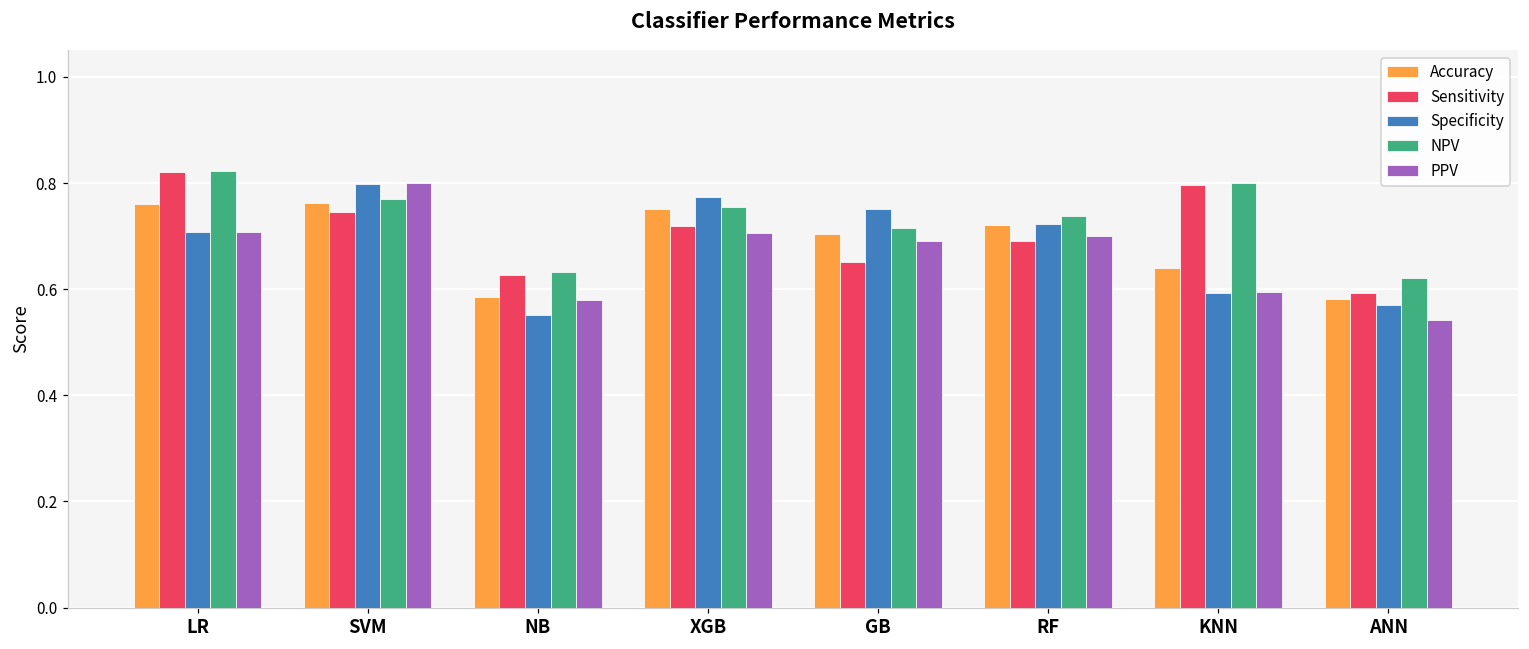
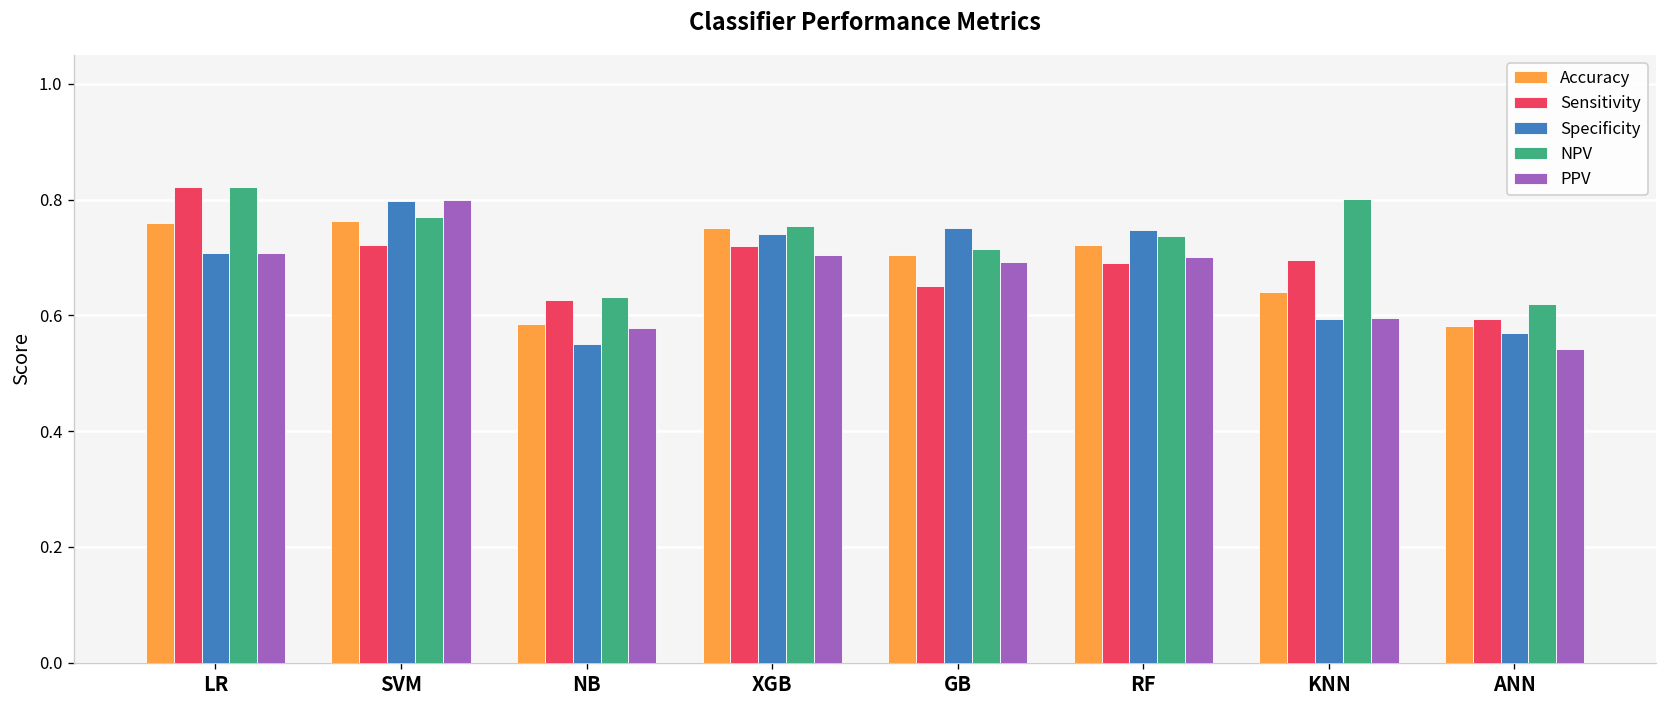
Sensitivity, SVM: 0.75 -> 0.72
Specificity, XGB: 0.77 -> 0.74
Specificity, RF: 0.72 -> 0.75
Sensitivity, KNN: 0.80 -> 0.70
